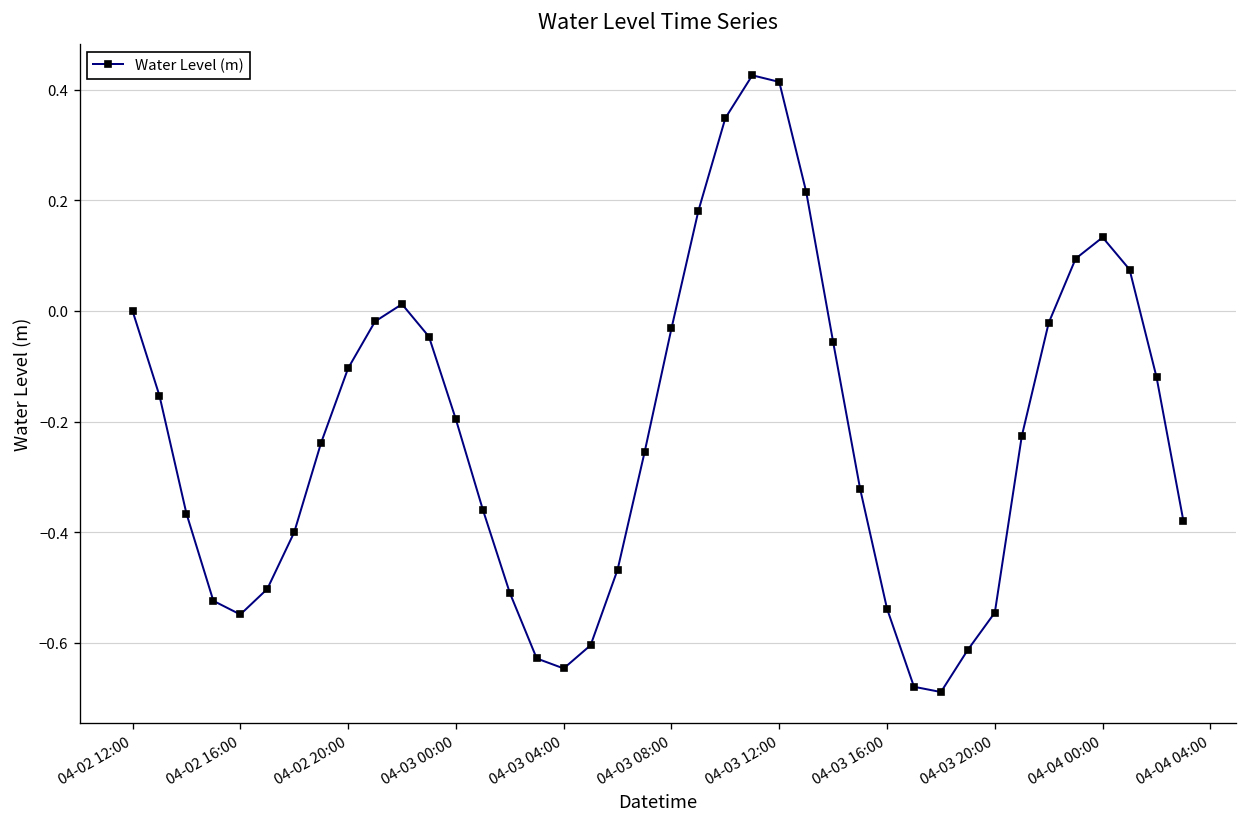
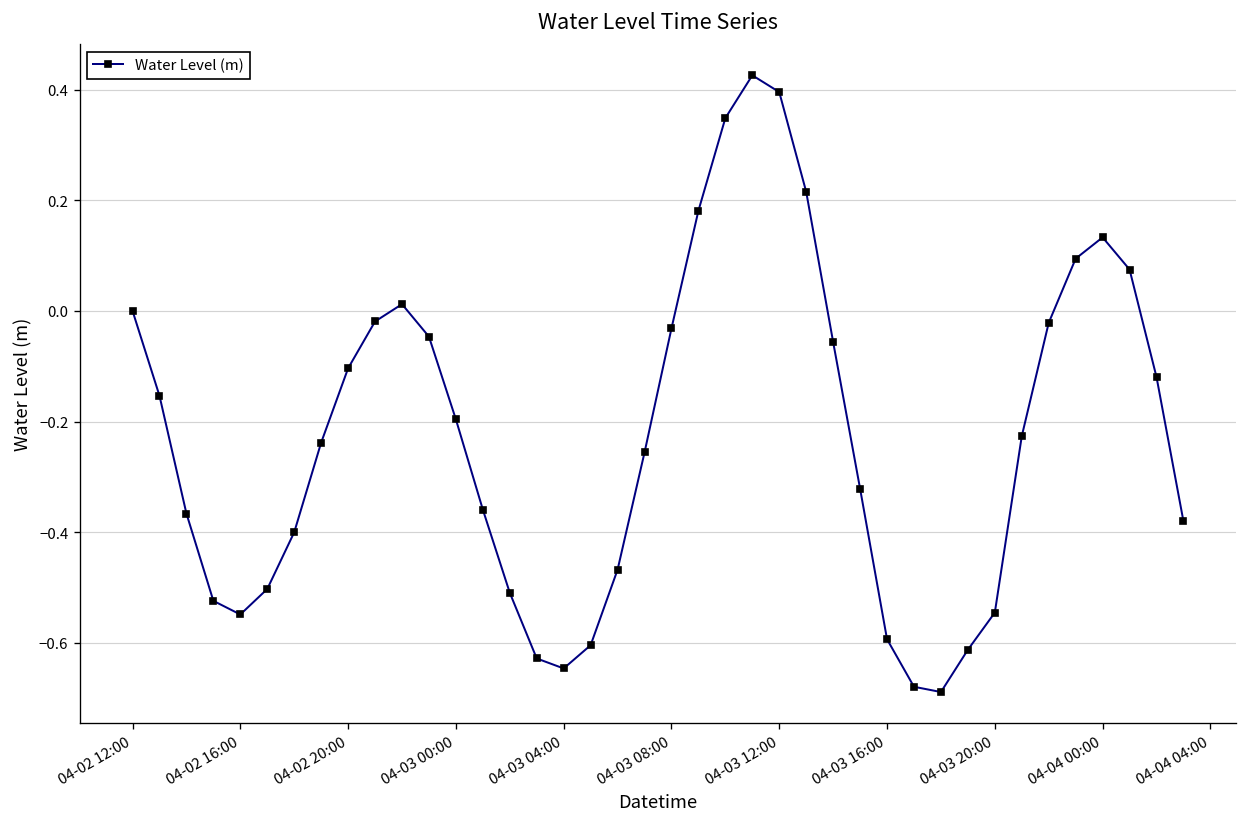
04-03 12:00: 0.41 -> 0.40
04-03 16:00: -0.54 -> -0.59
